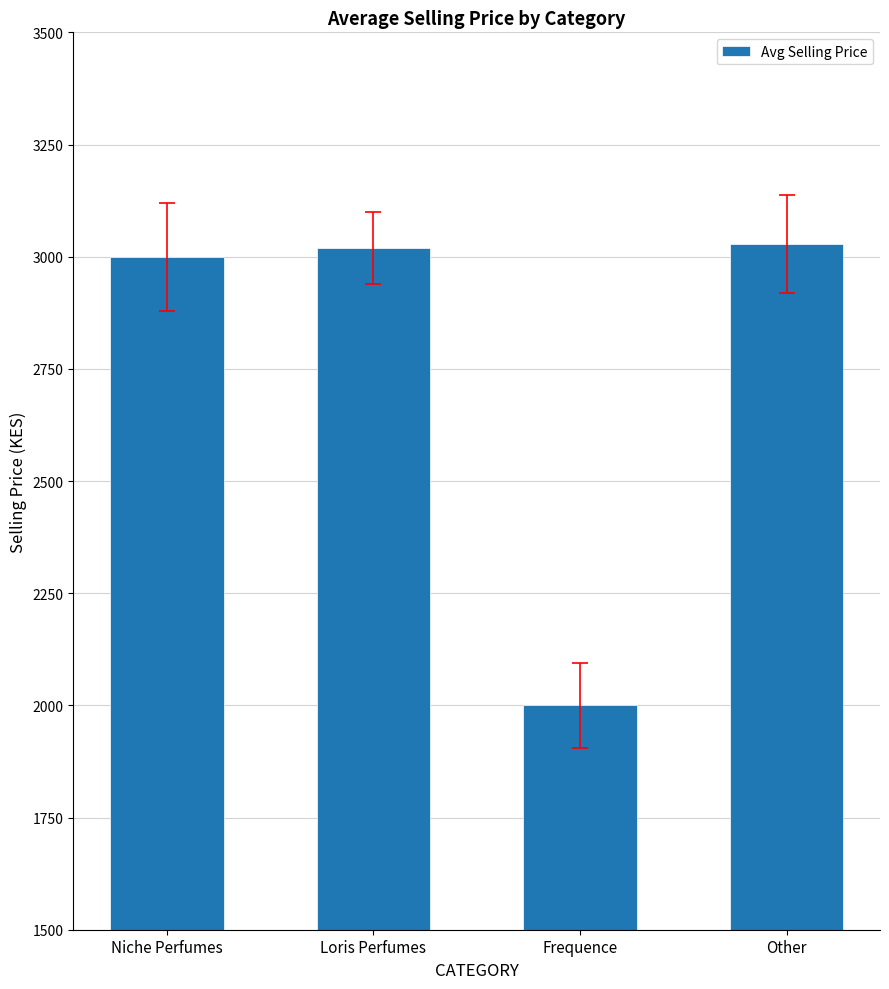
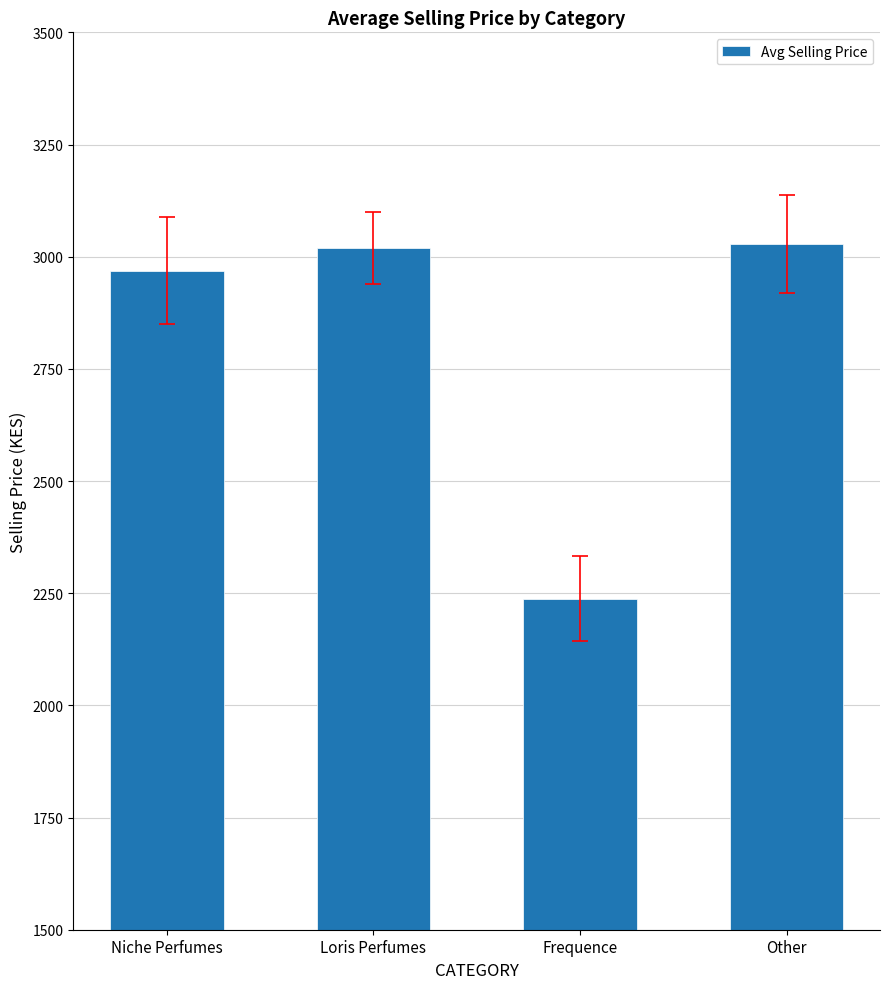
Avg Selling Price, Niche Perfumes: 3000 -> 2970
Avg Selling Price, Frequence: 2000 -> 2240
